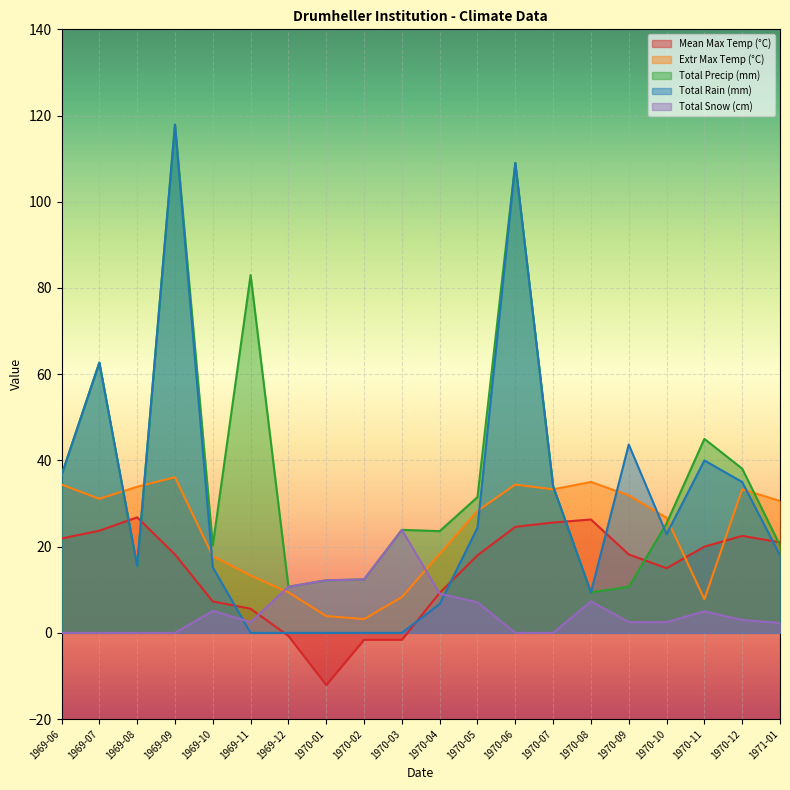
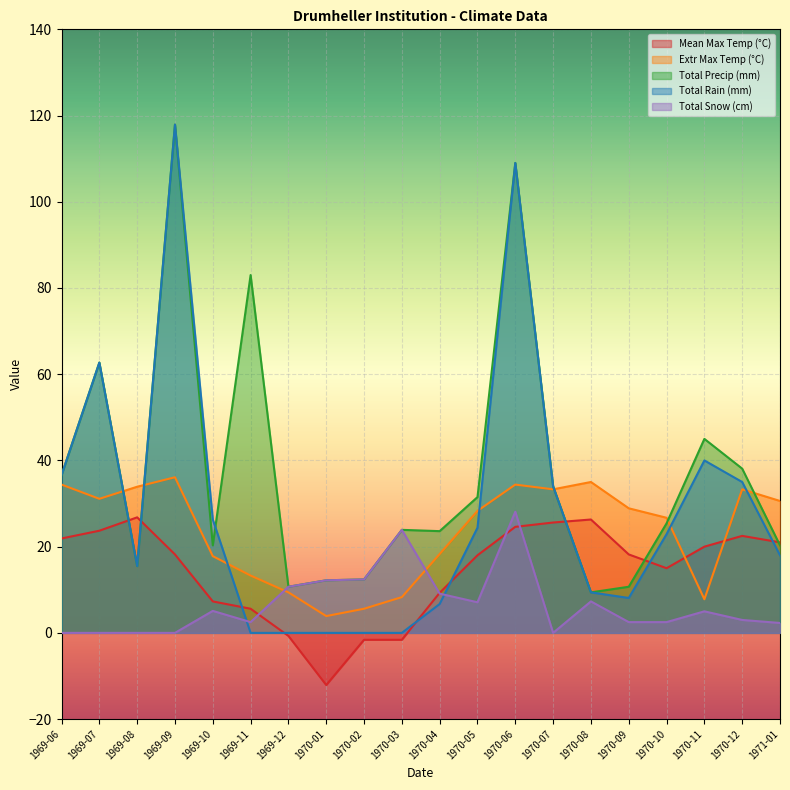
Total Rain (mm), 1969-10: 15 -> 26
Extr Max Temp (°C), 1970-02: 3 -> 6
Total Snow (cm), 1970-06: 0 -> 28
Extr Max Temp (°C), 1970-09: 32 -> 29
Total Rain (mm), 1970-09: 44 -> 8
